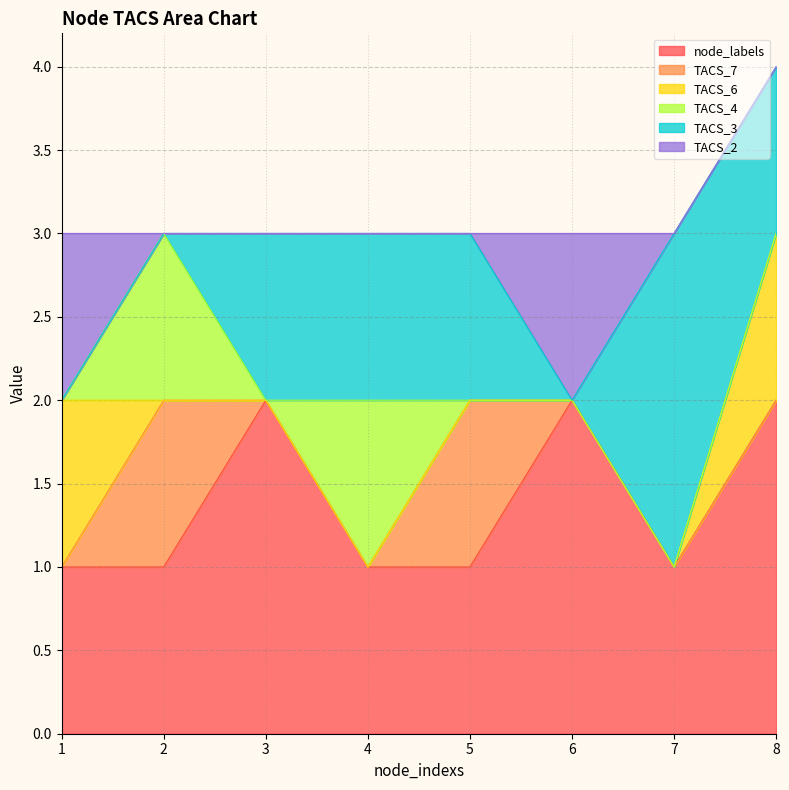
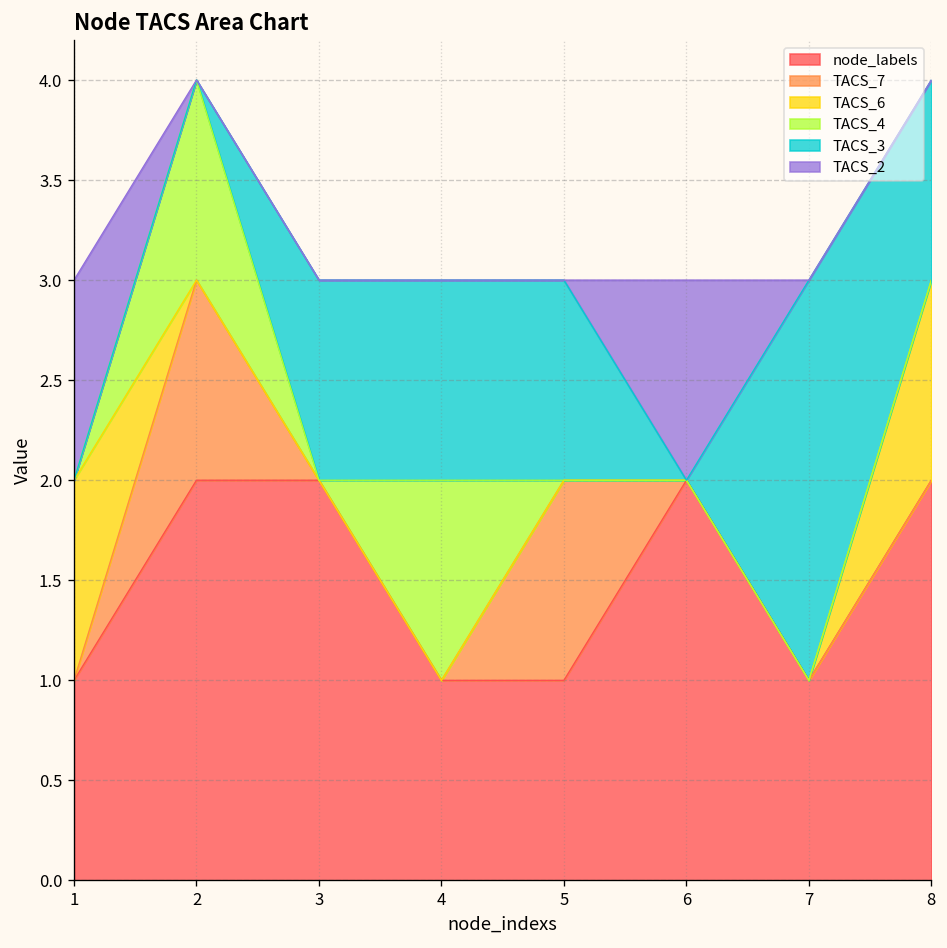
node_labels, 2: 1 -> 2
